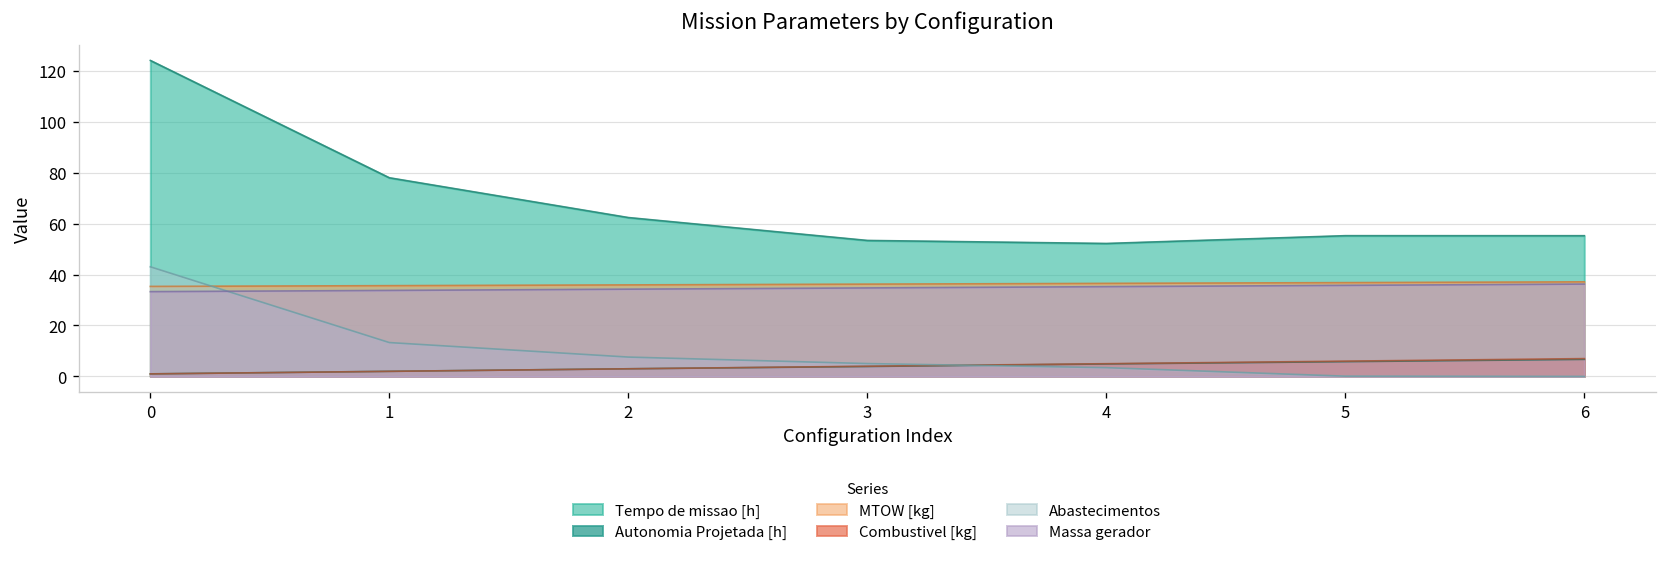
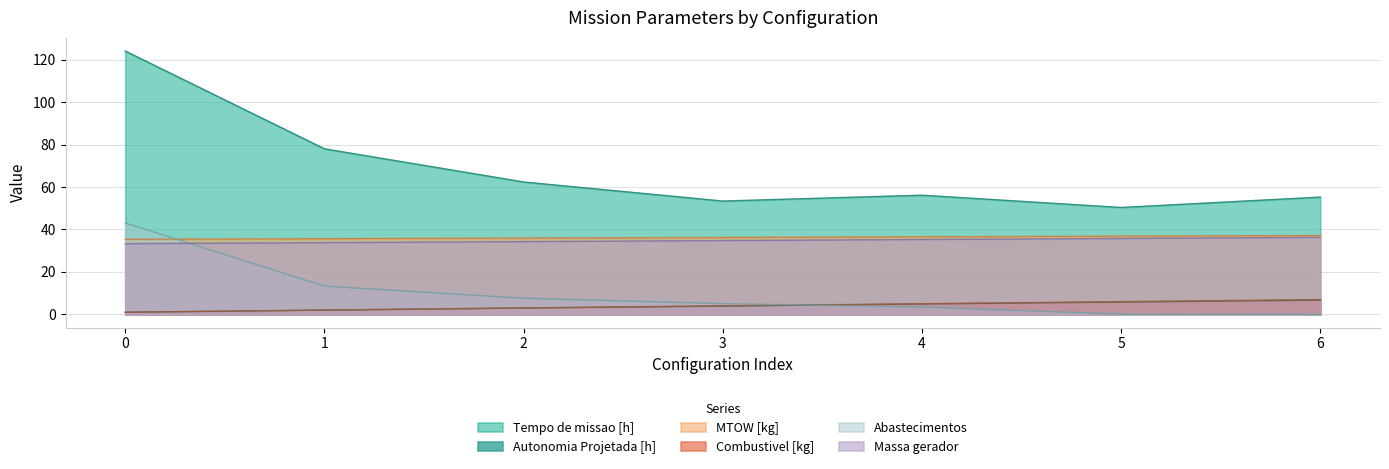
Tempo de missao [h], 4: 52 -> 56
Tempo de missao [h], 5: 55 -> 50
